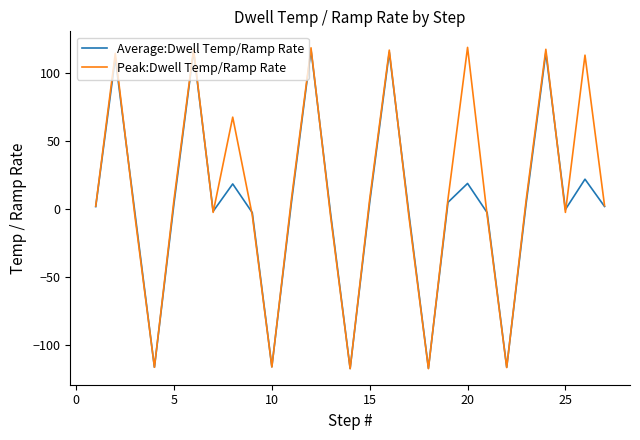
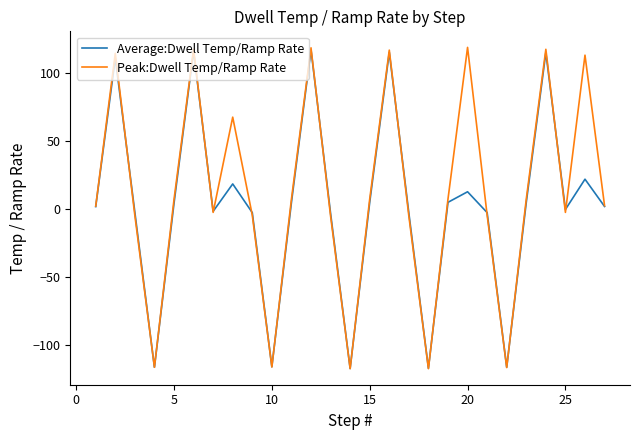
Average:Dwell Temp/Ramp Rate, 20: 19 -> 13
